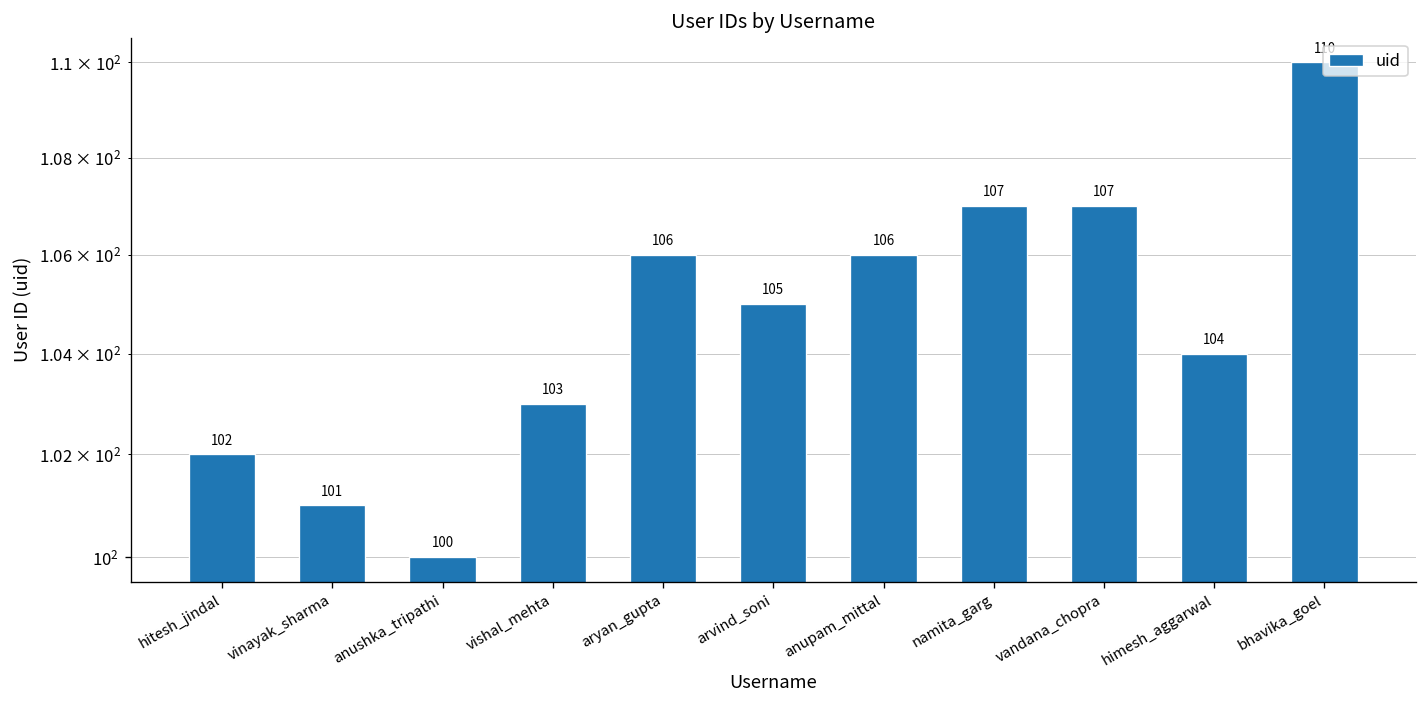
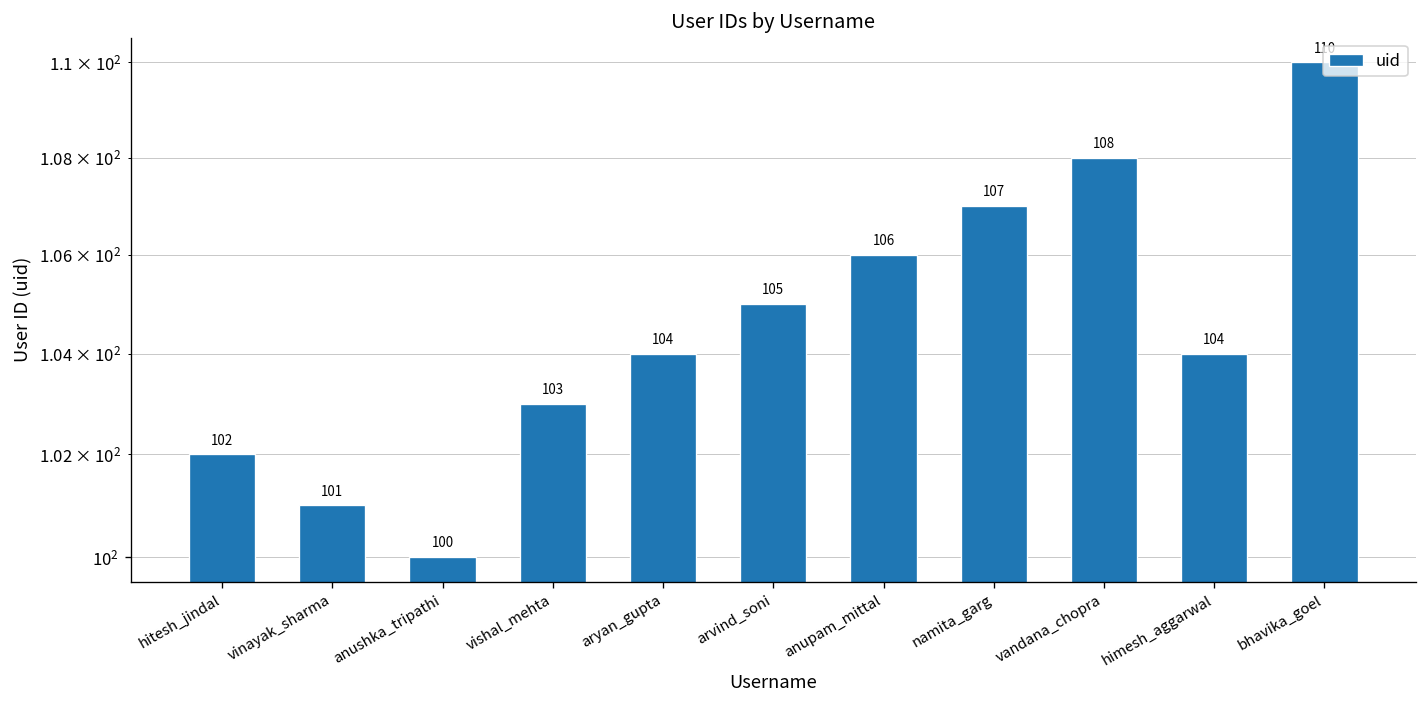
aryan_gupta: 106 -> 104
vandana_chopra: 107 -> 108
